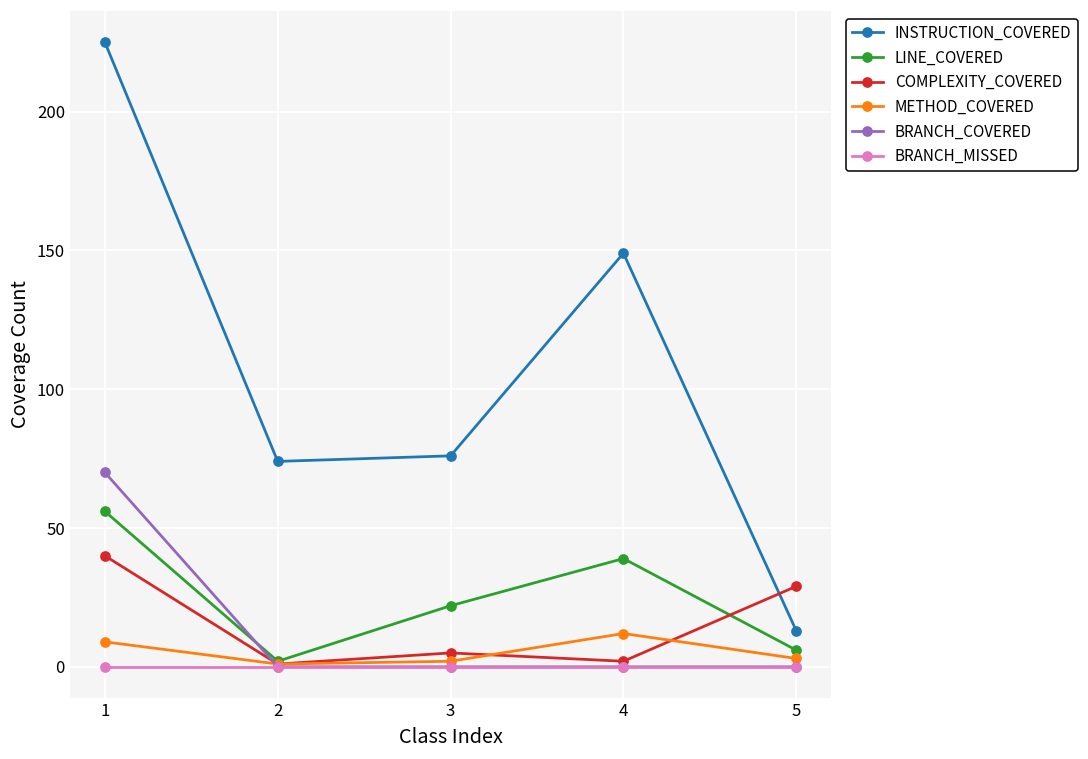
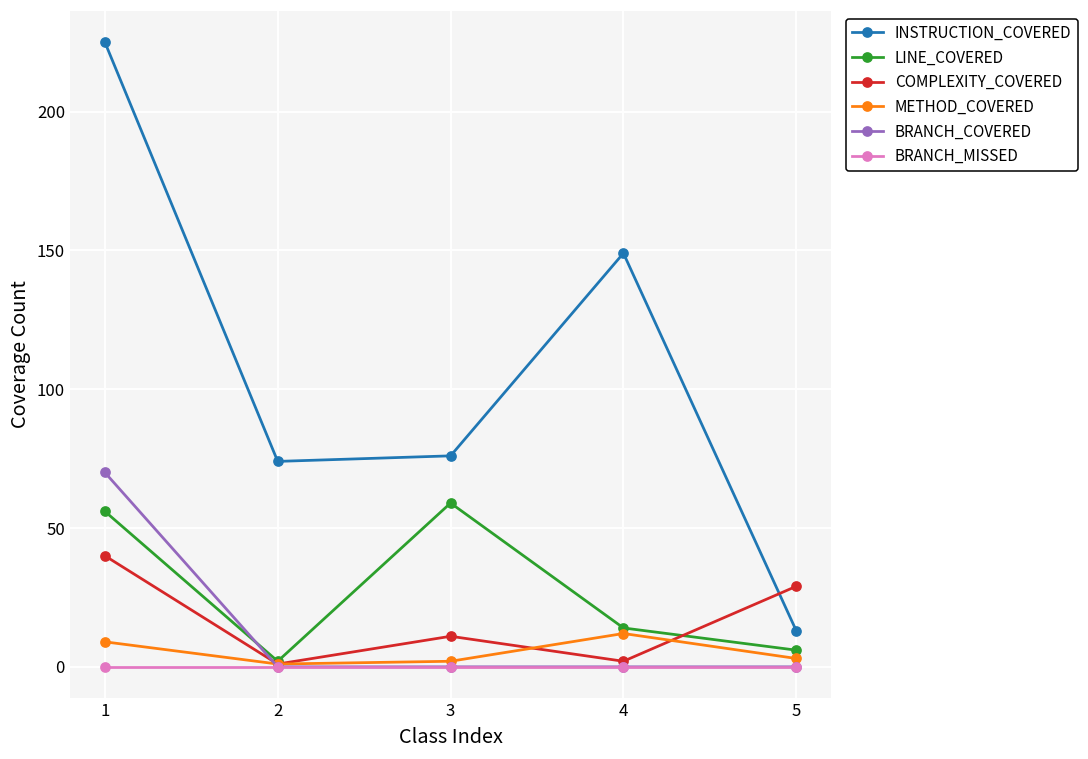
LINE_COVERED, 3: 22 -> 59
COMPLEXITY_COVERED, 3: 5 -> 11
LINE_COVERED, 4: 39 -> 14
